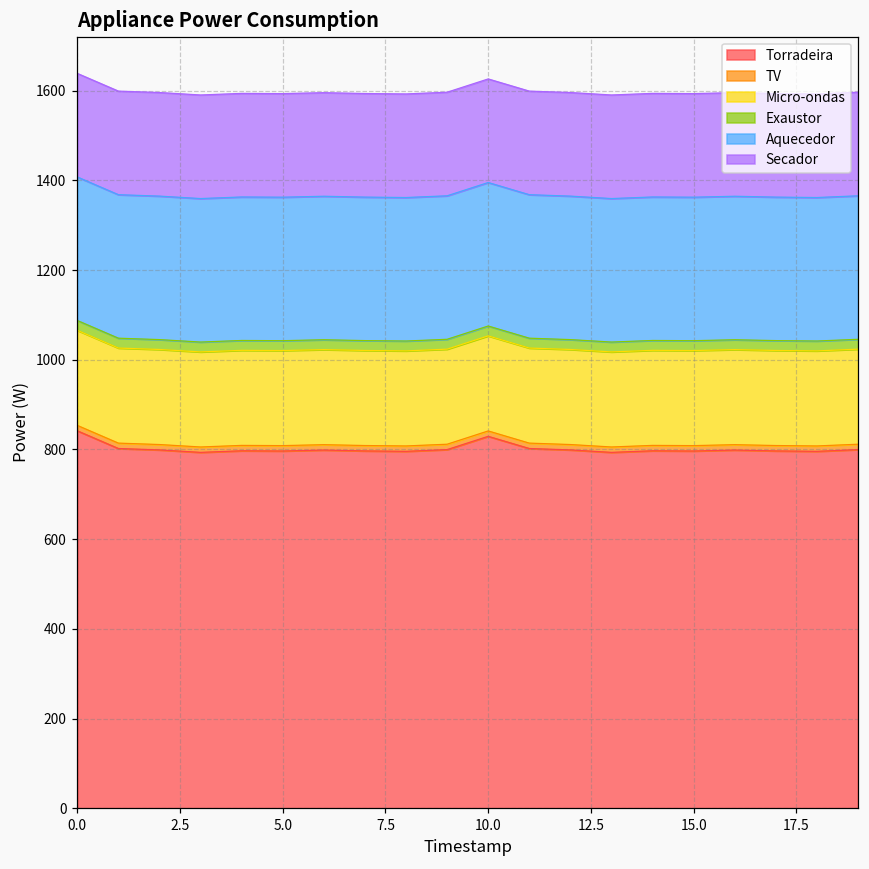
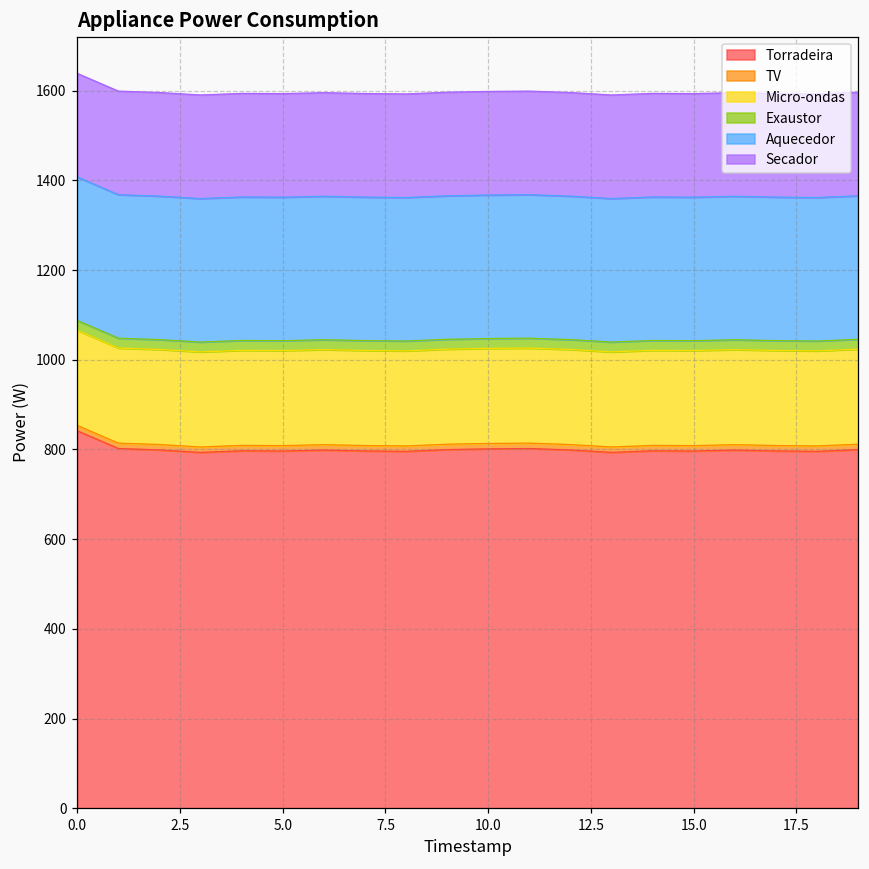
Torradeira, 10.0: 830 -> 800
